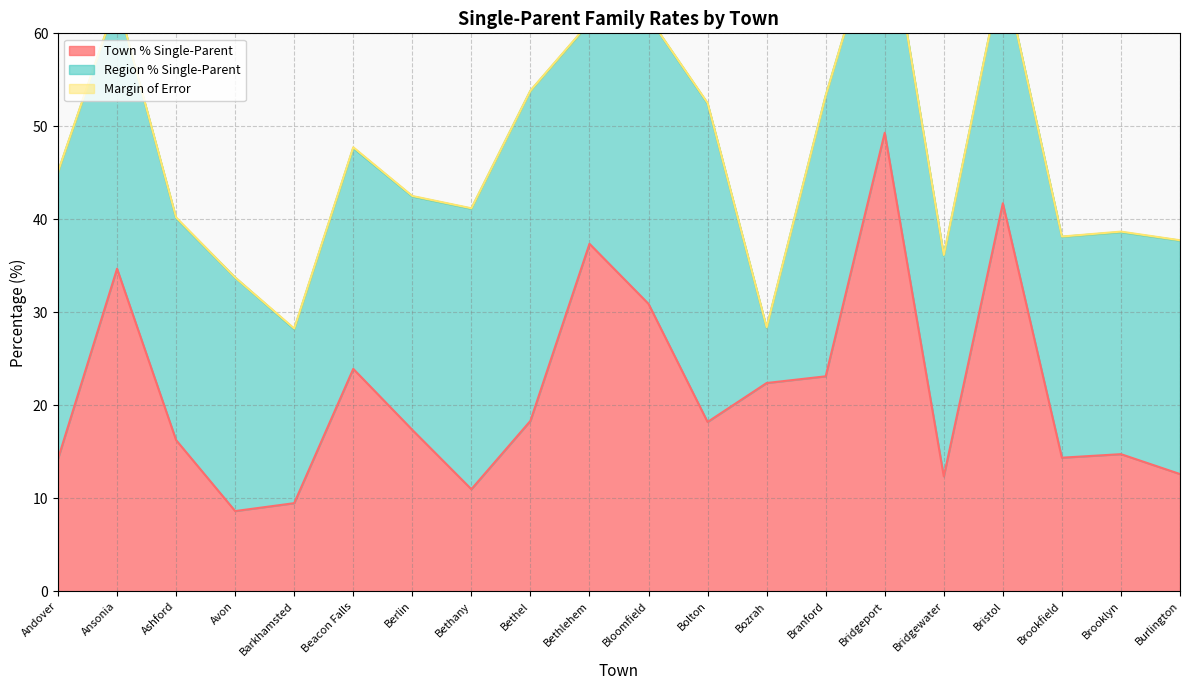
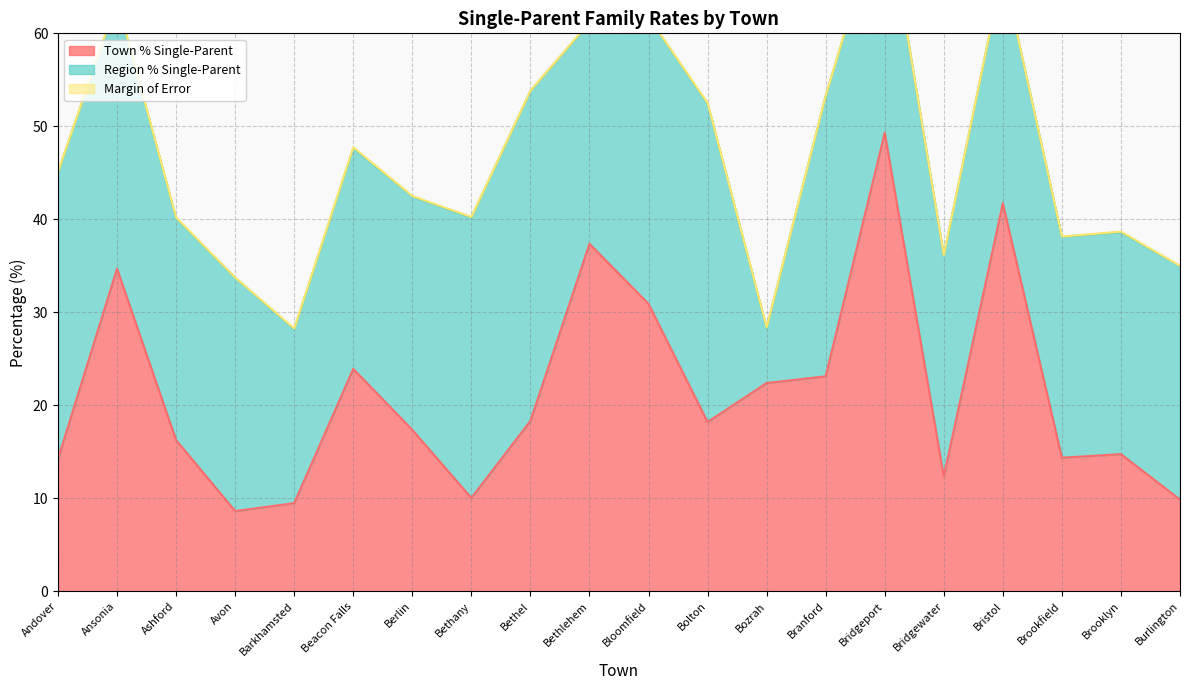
Town % Single-Parent, Bethany: 11 -> 10
Town % Single-Parent, Burlington: 13 -> 10
